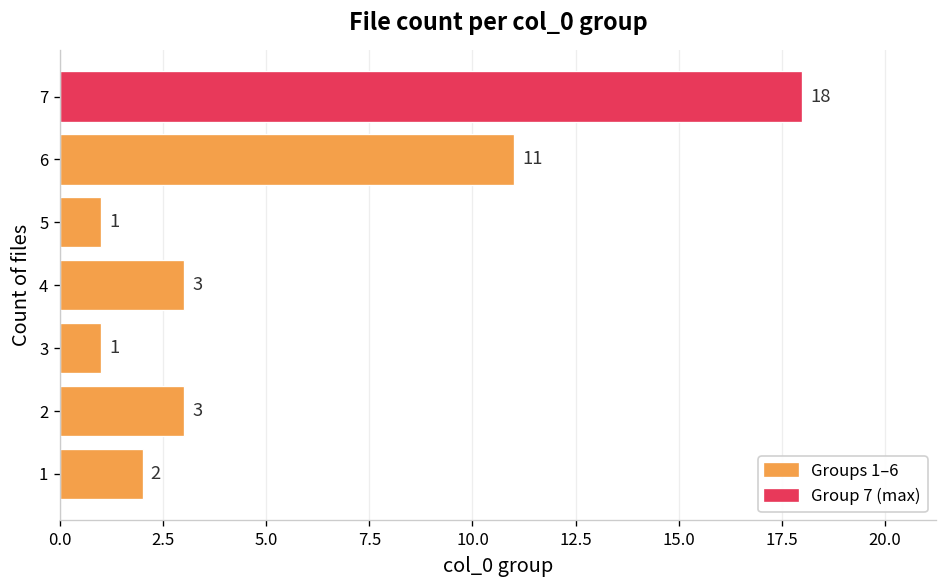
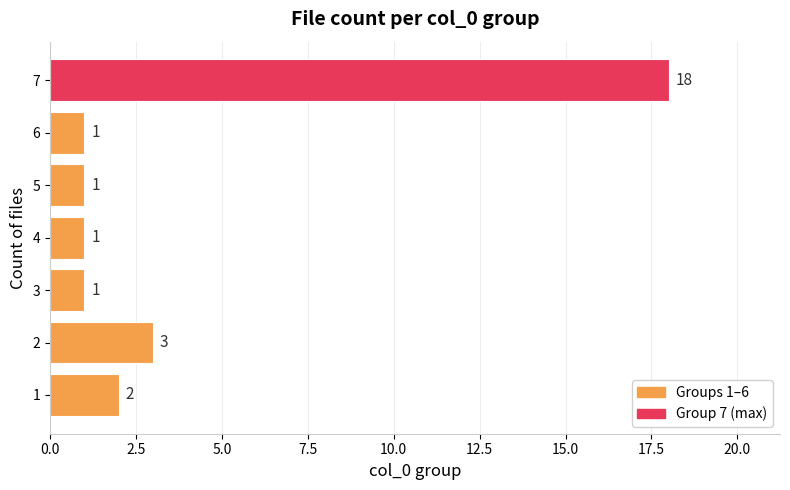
6: 11 -> 1
4: 3 -> 1
